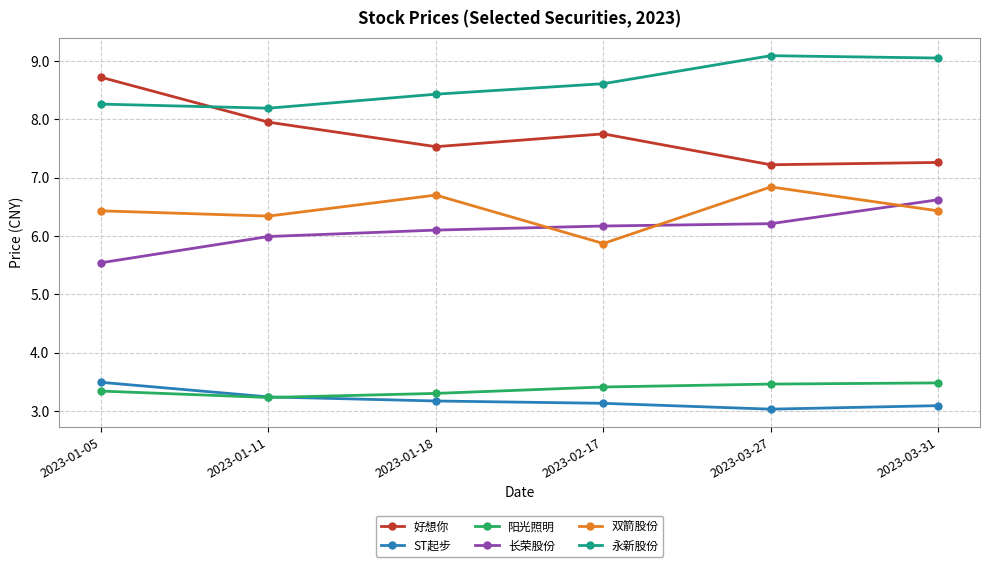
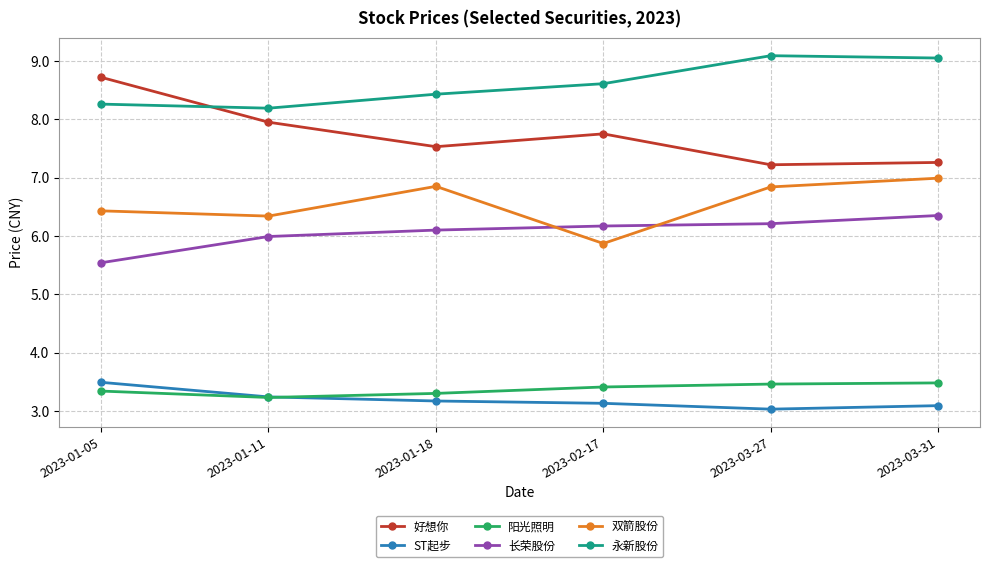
双箭股份, 2023-01-18: 6.7 -> 6.9
长荣股份, 2023-03-31: 6.6 -> 6.4
双箭股份, 2023-03-31: 6.4 -> 7.0
